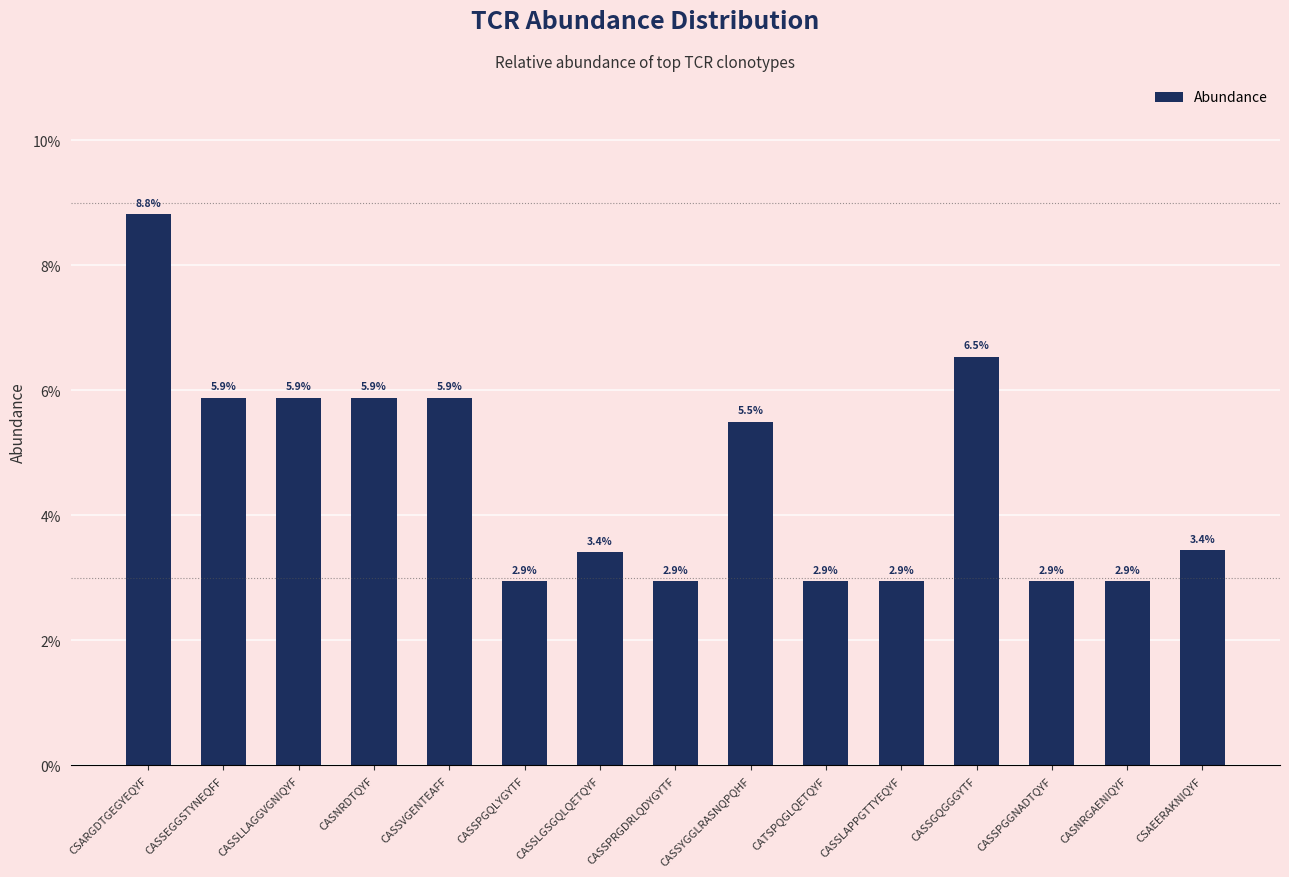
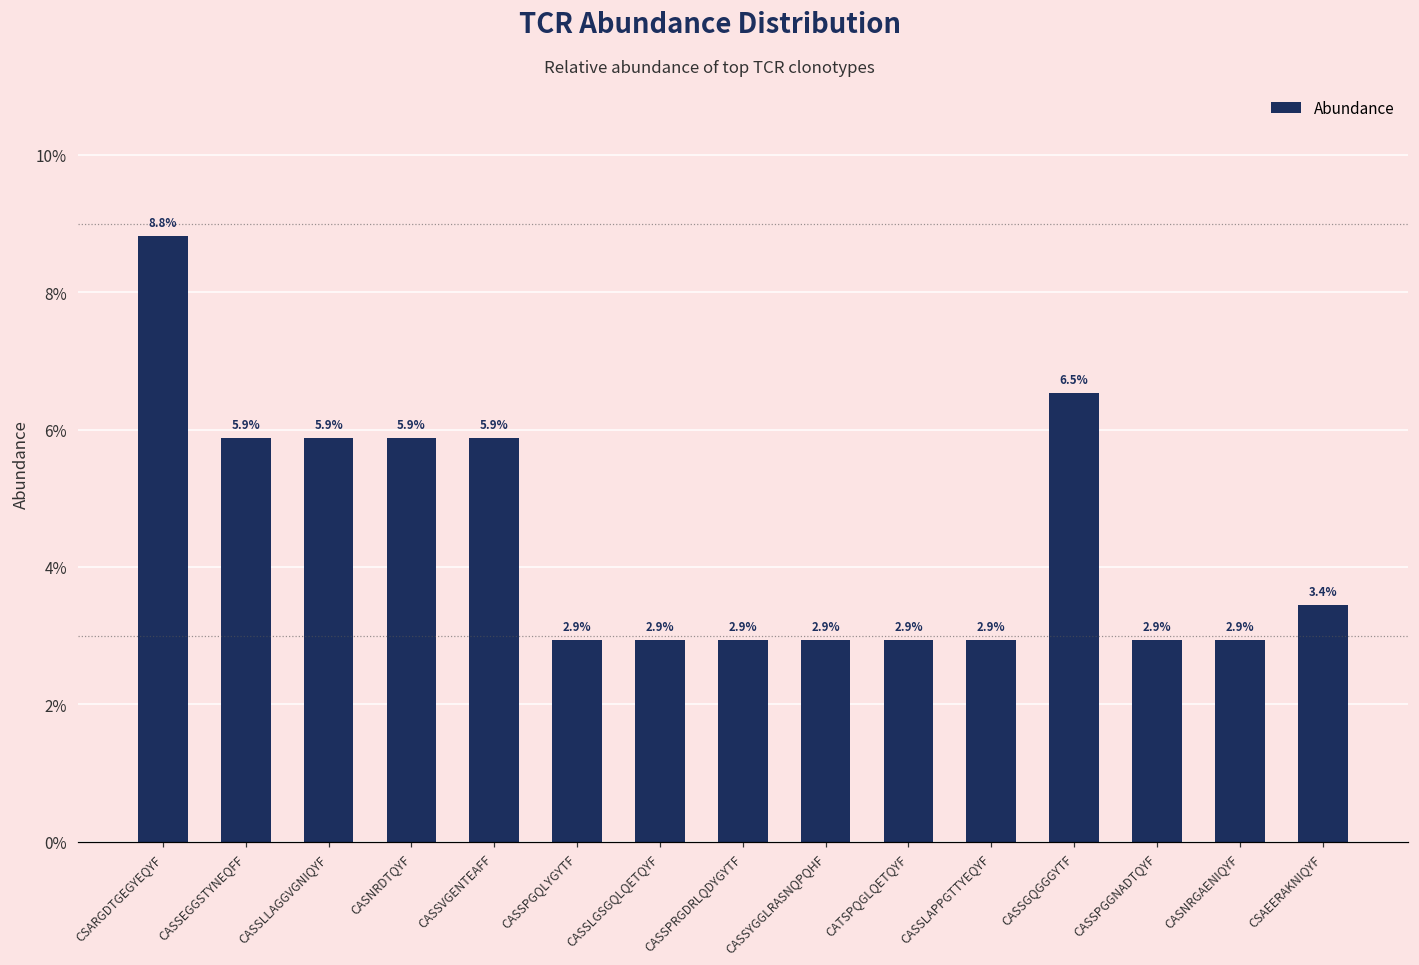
CASSLGSGQLQETQYF: 3.4% -> 2.9%
CASSYGGLRASNQPQHF: 5.5% -> 2.9%
